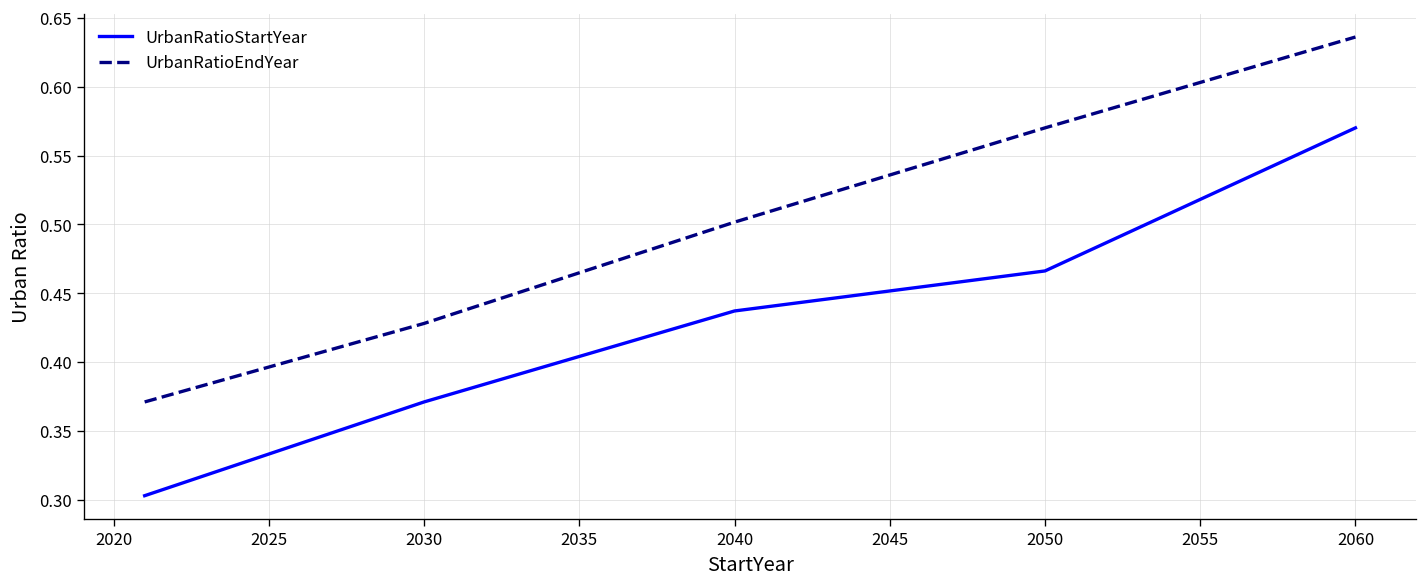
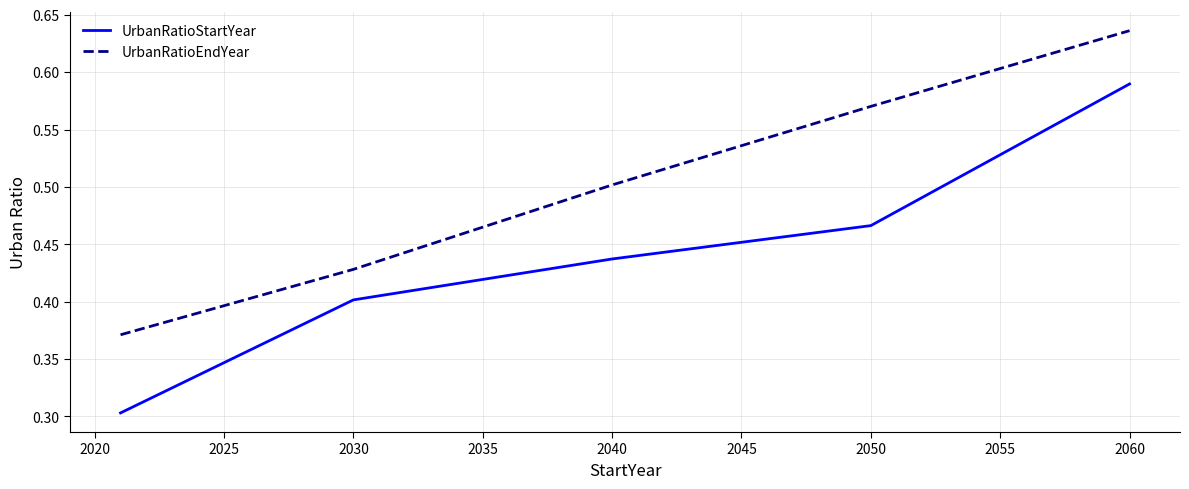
UrbanRatioStartYear, 2030: 0.371 -> 0.402
UrbanRatioStartYear, 2060: 0.570 -> 0.590
